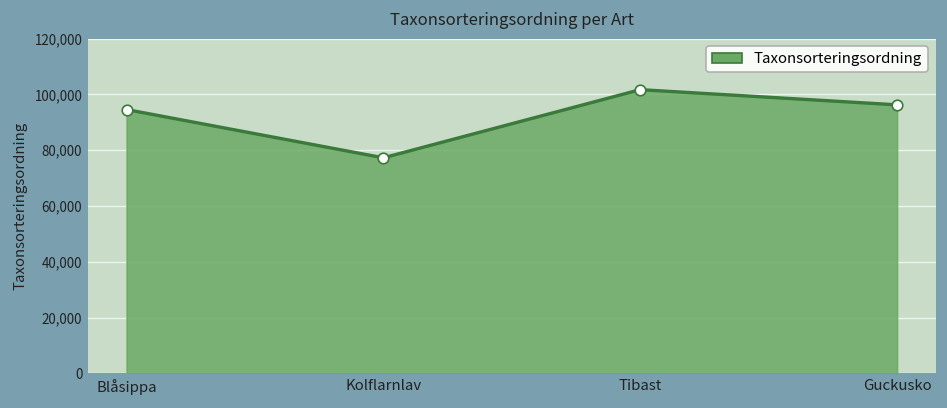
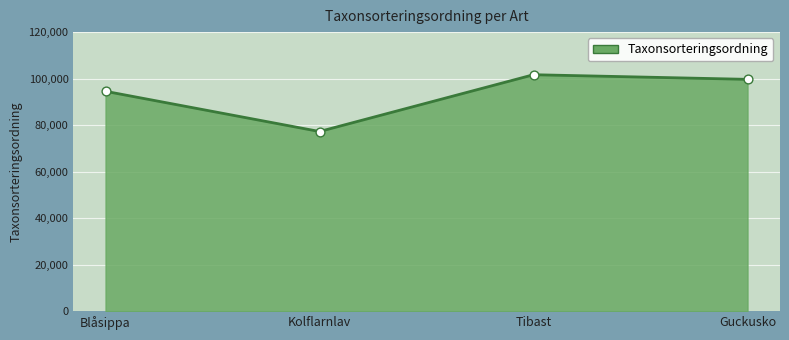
Guckusko: 96,000 -> 100,000
